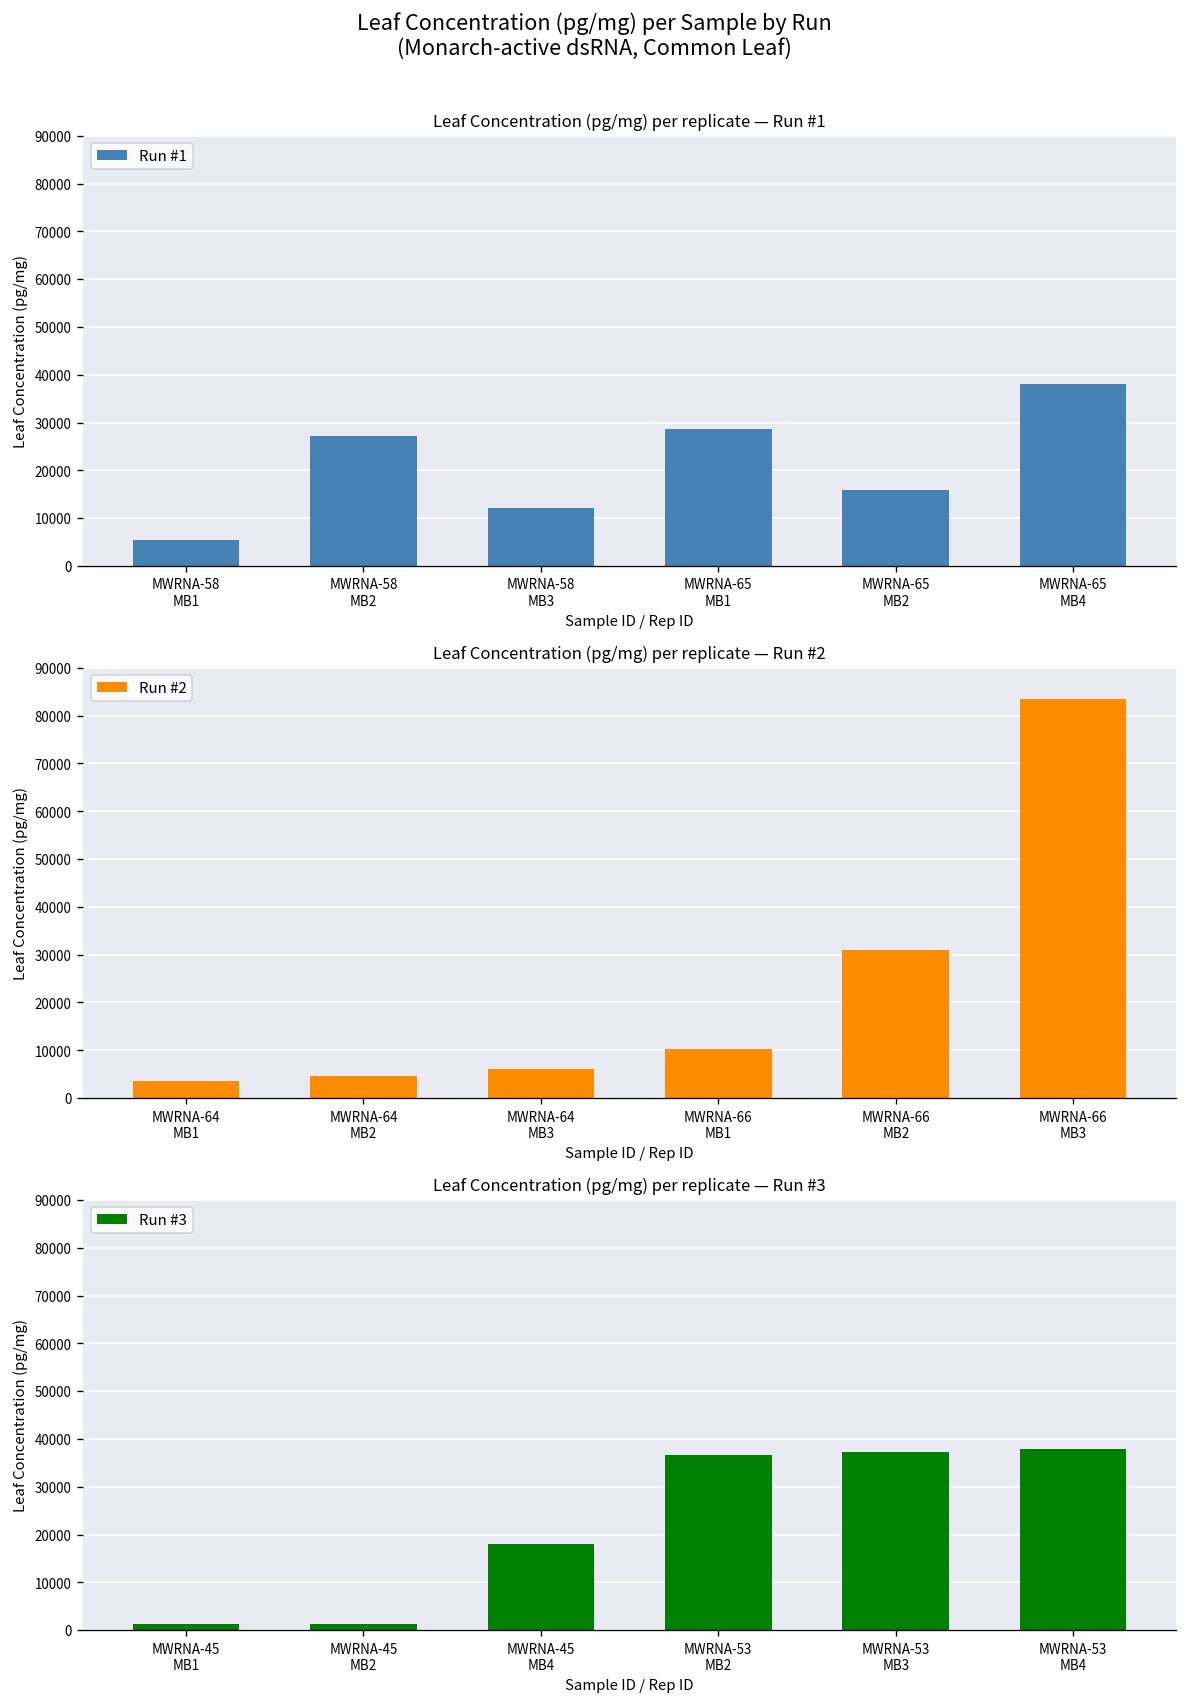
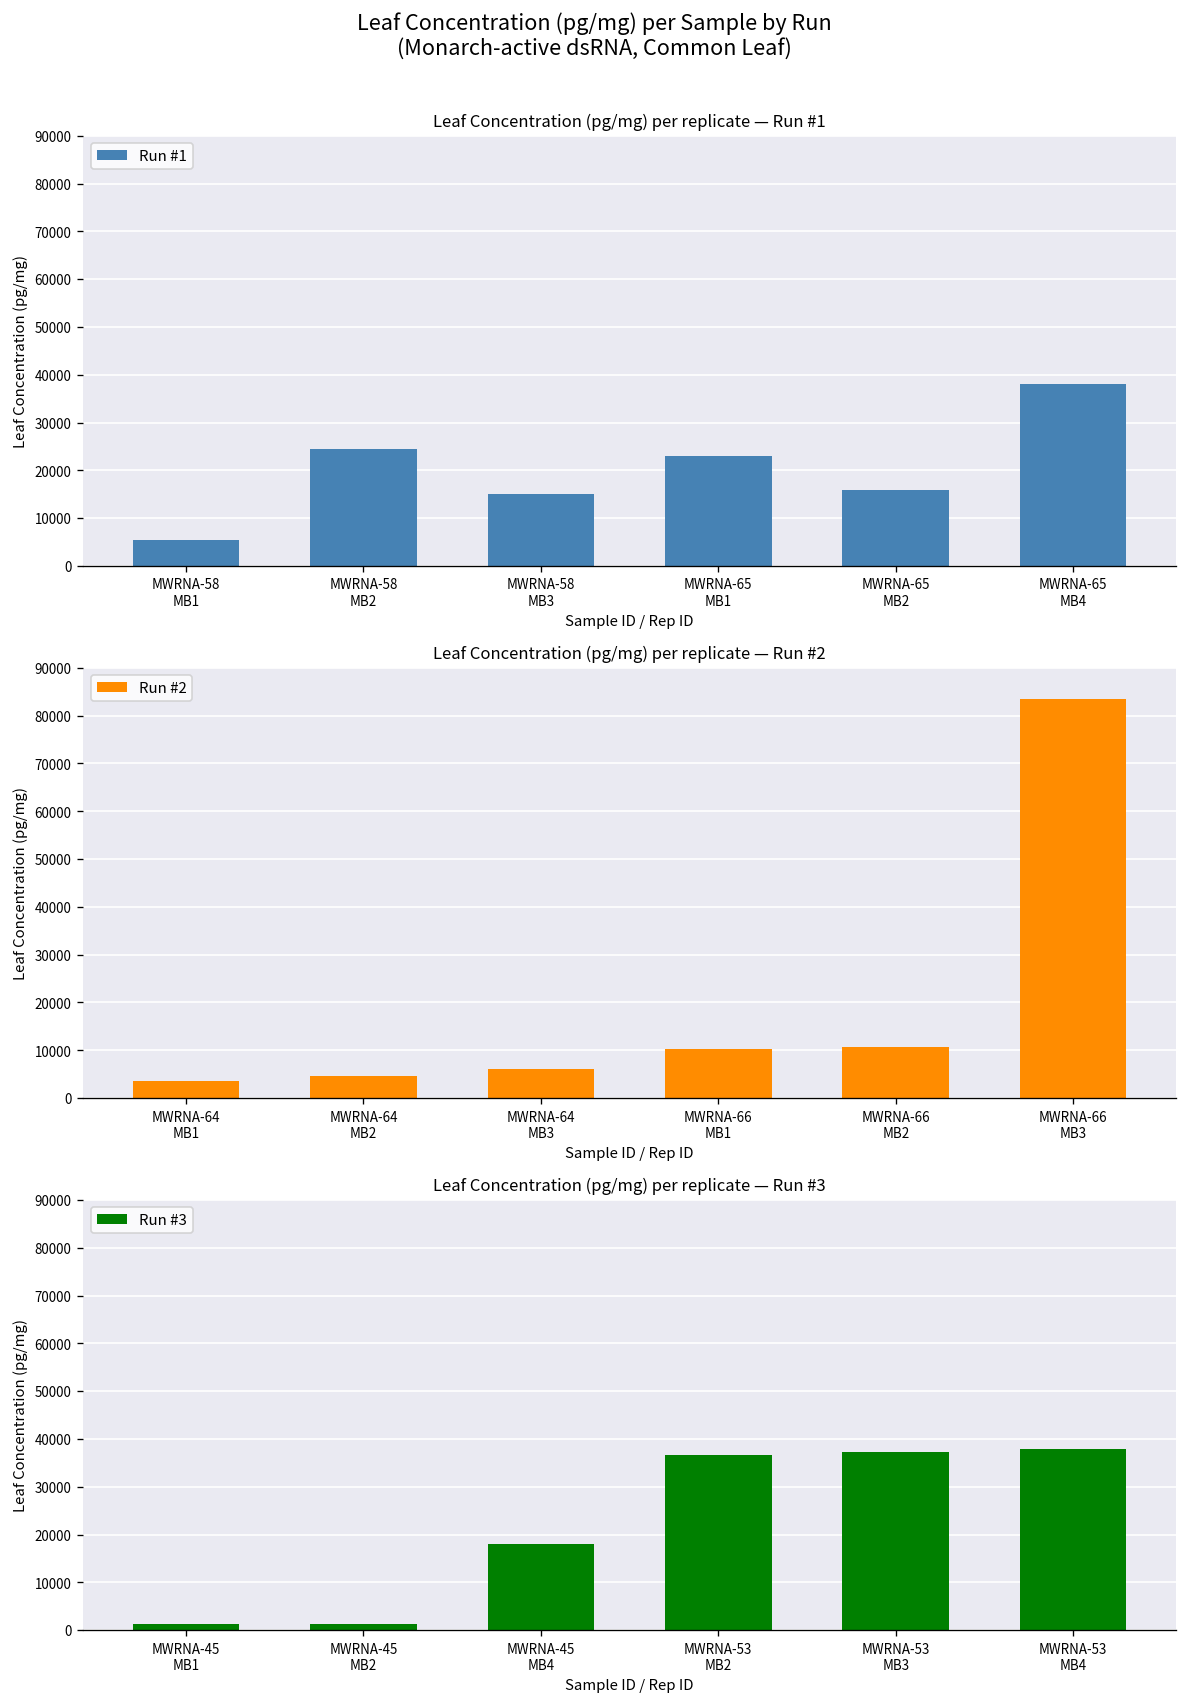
Leaf Concentration (pg/mg) per replicate — Run #1, MWRNA-58 MB2: 27000 -> 24000
Leaf Concentration (pg/mg) per replicate — Run #1, MWRNA-58 MB3: 12000 -> 15000
Leaf Concentration (pg/mg) per replicate — Run #1, MWRNA-65 MB1: 29000 -> 23000
Leaf Concentration (pg/mg) per replicate — Run #2, MWRNA-66 MB2: 31000 -> 11000
